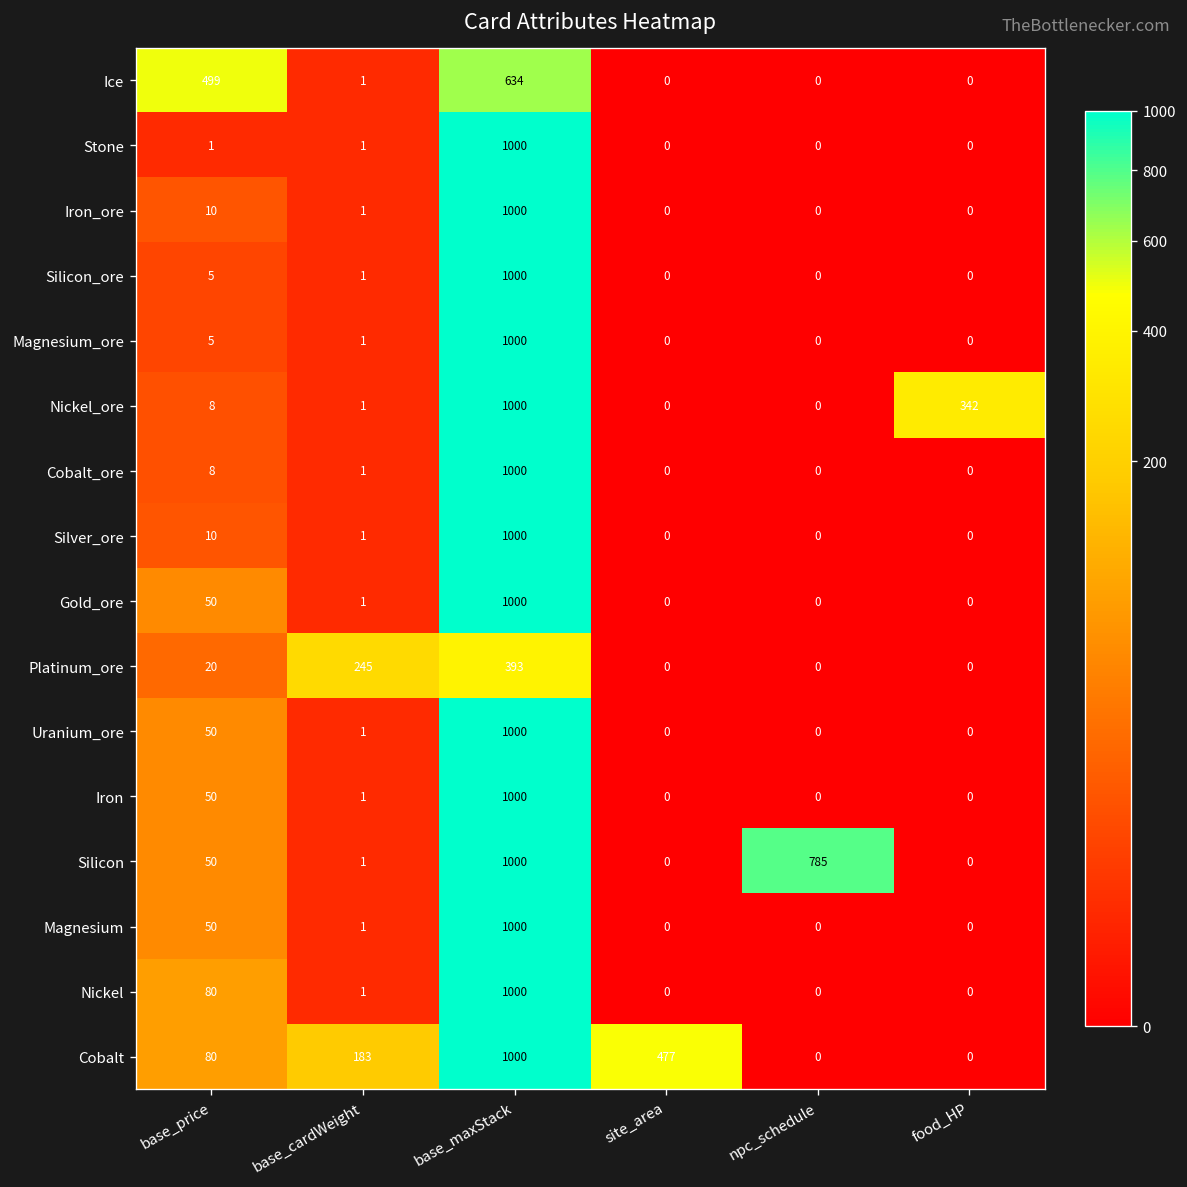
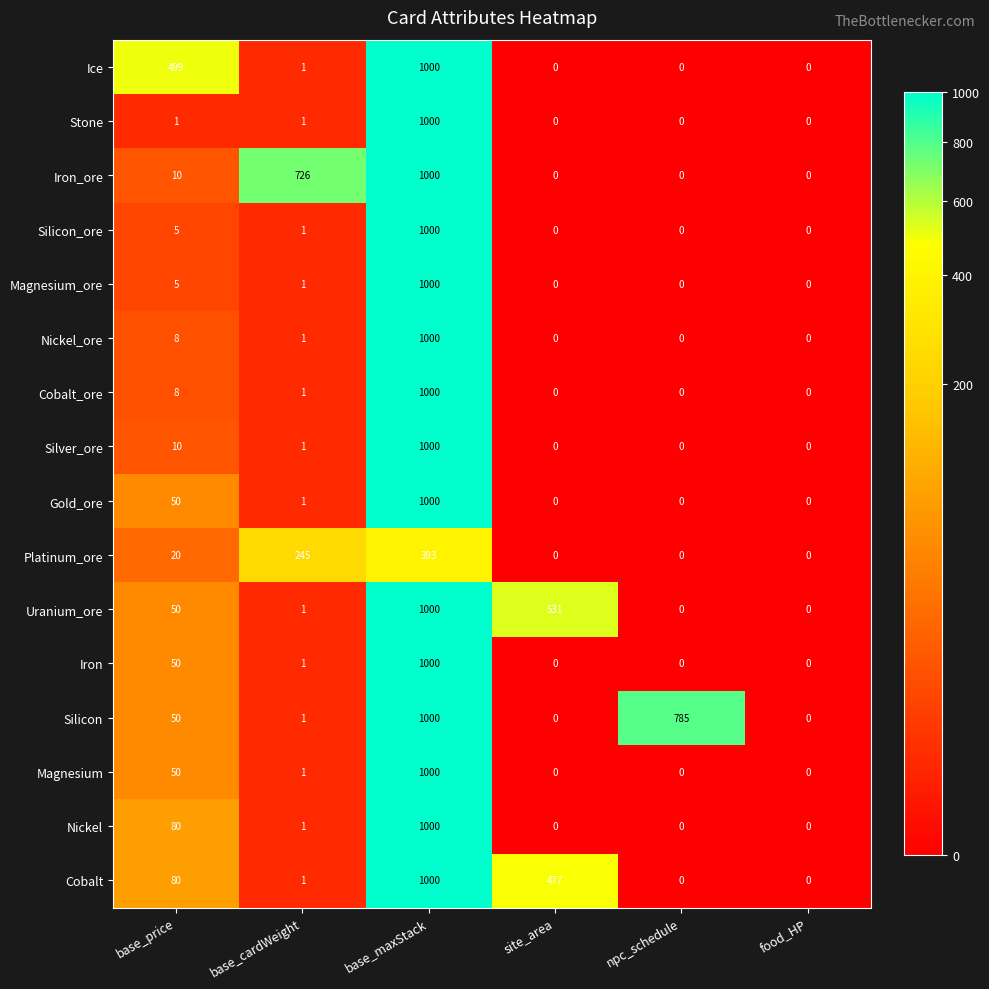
Ice, base_maxStack: 634 -> 1000
Iron_ore, base_cardWeight: 1 -> 726
Nickel_ore, food_HP: 342 -> 0
Uranium_ore, site_area: 0 -> 531
Cobalt, base_cardWeight: 183 -> 1
